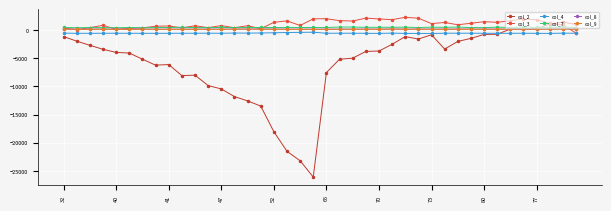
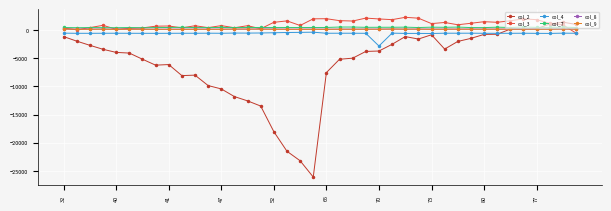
col_4, 70: -1000 -> -3000
